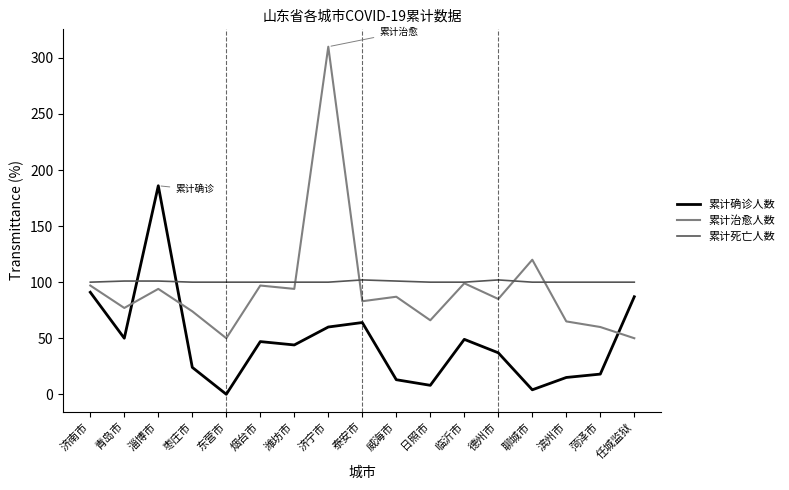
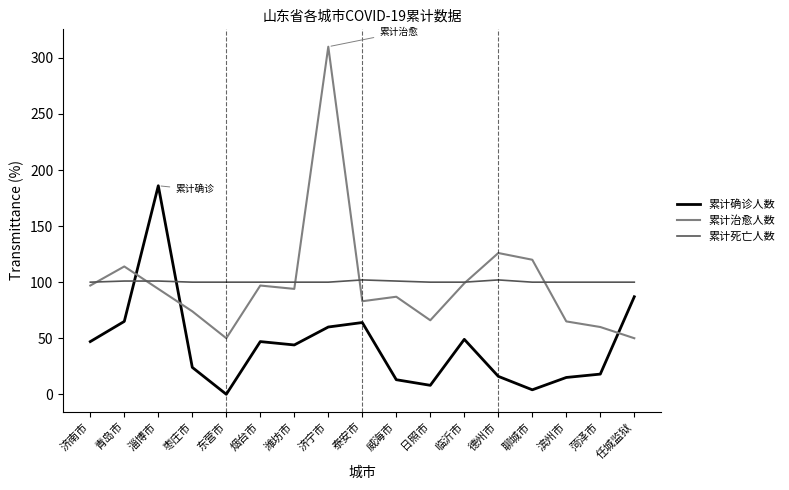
累计确诊人数, 济南市: 91 -> 47
累计确诊人数, 青岛市: 50 -> 65
累计治愈人数, 青岛市: 77 -> 114
累计确诊人数, 德州市: 37 -> 16
累计治愈人数, 德州市: 85 -> 126
